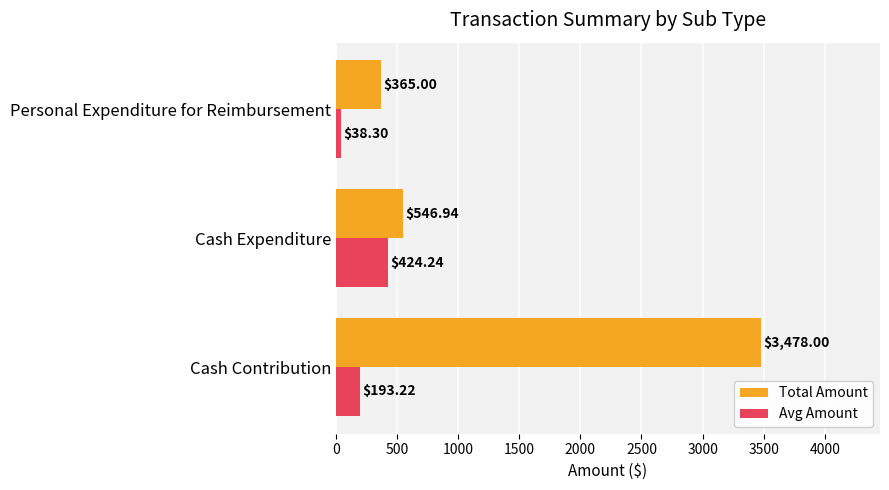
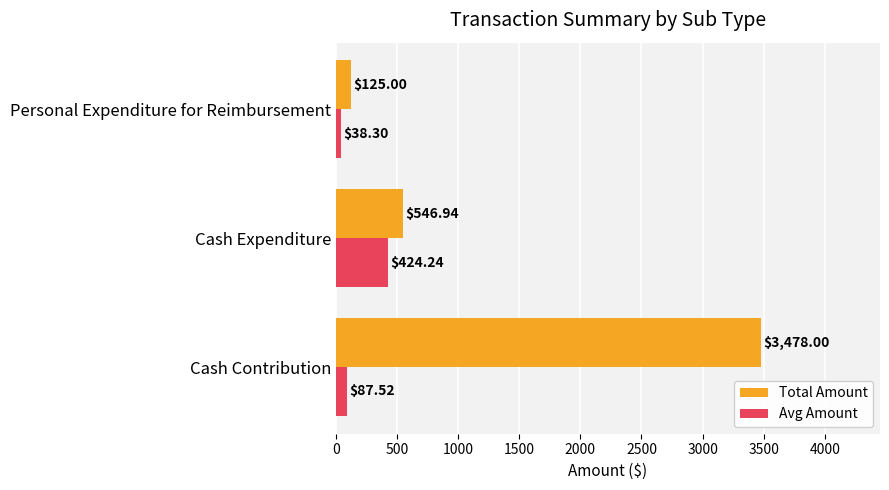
Total Amount, Personal Expenditure for Reimbursement: $365.00 -> $125.00
Avg Amount, Cash Contribution: $193.22 -> $87.52
